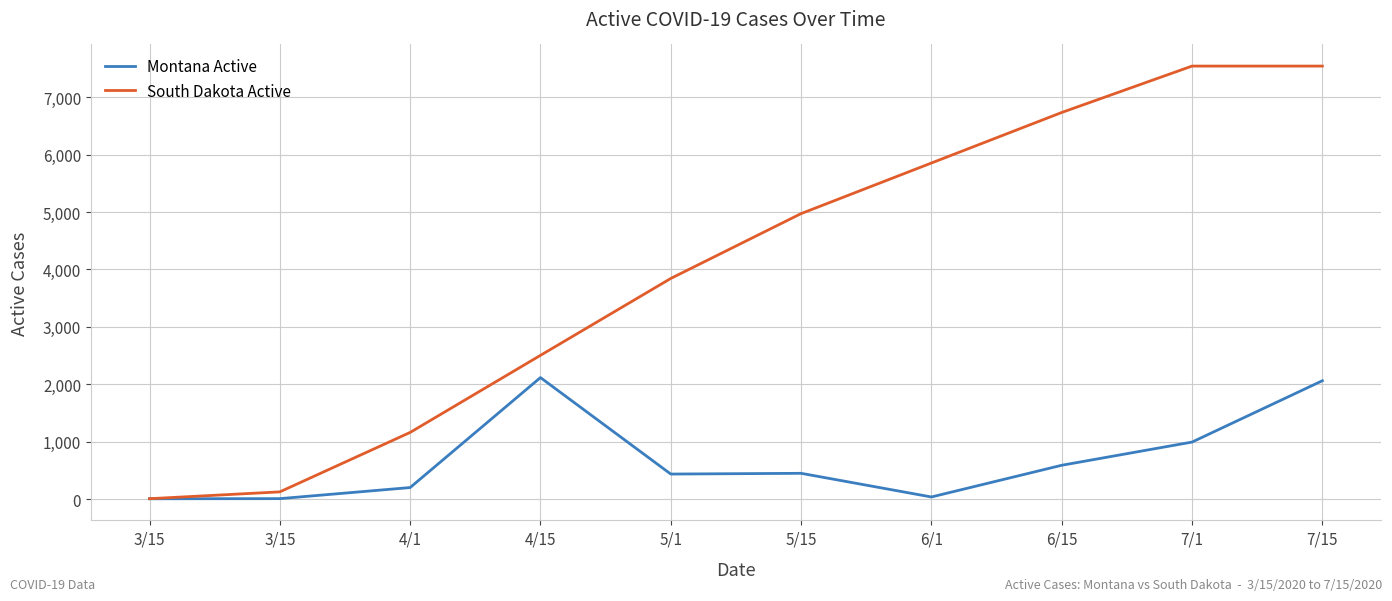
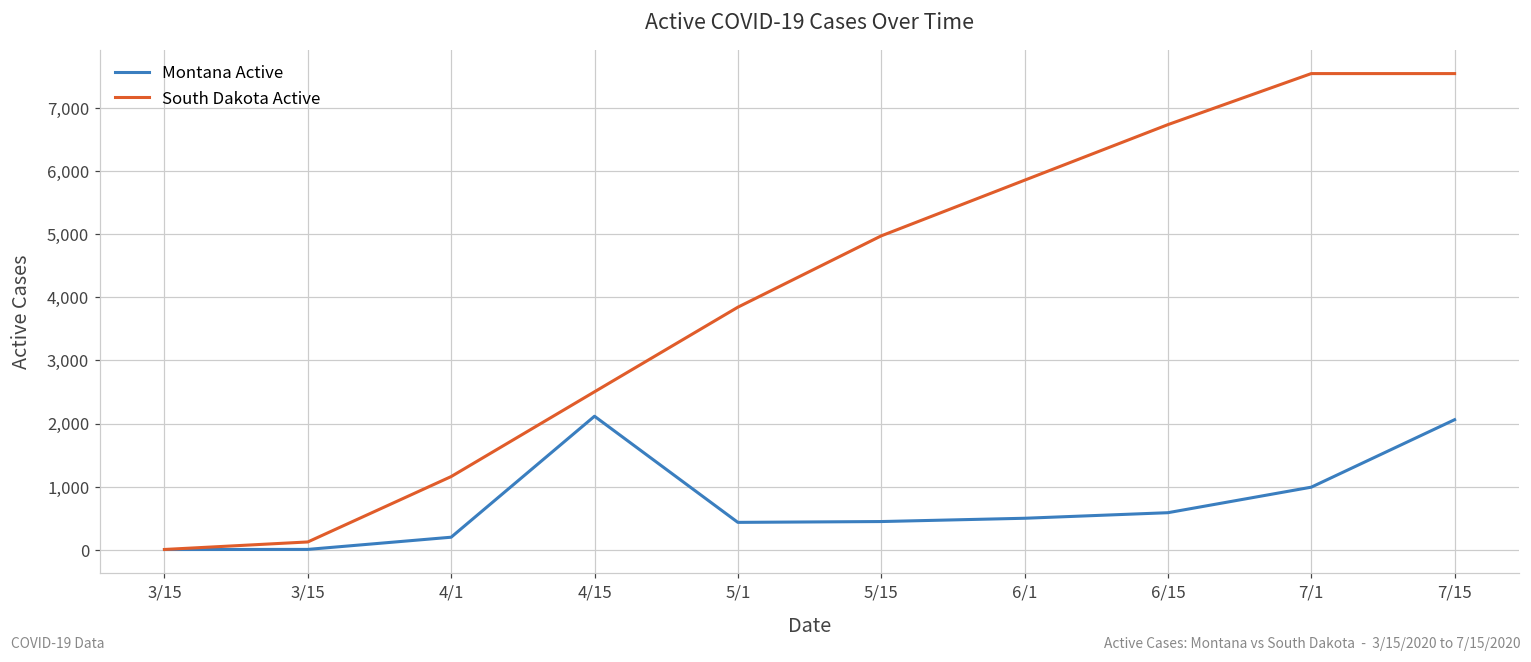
Montana Active, 6/1: 0 -> 500
